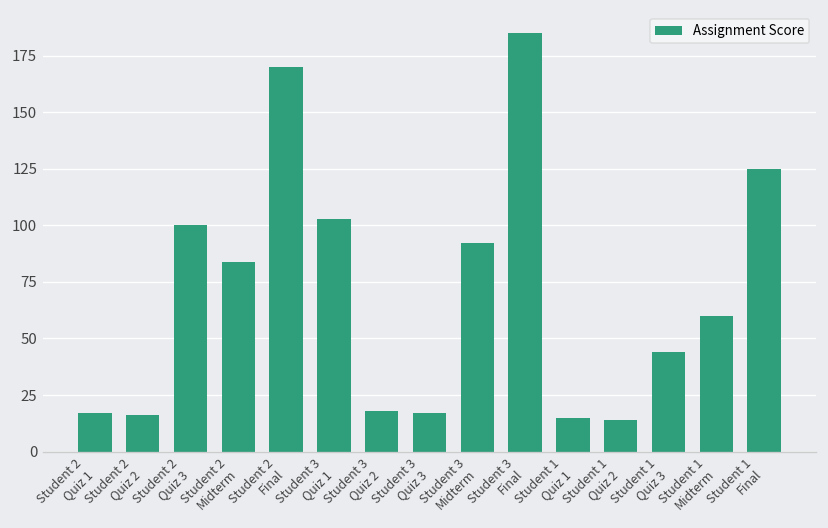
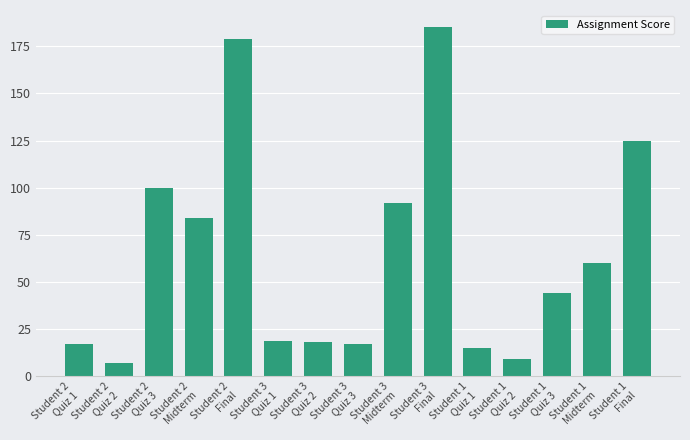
Student 2 Quiz 2: 16 -> 7
Student 2 Final: 170 -> 179
Student 3 Quiz 1: 103 -> 19
Student 1 Quiz 2: 14 -> 9
